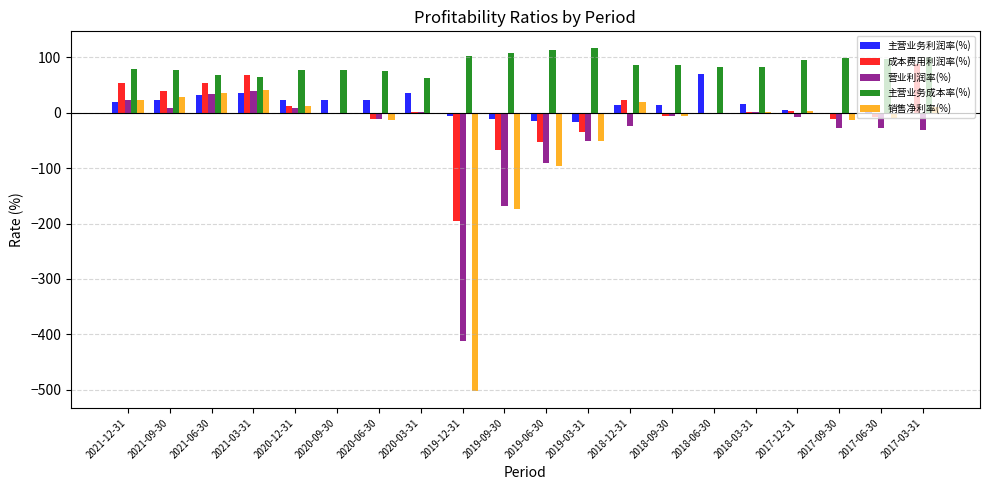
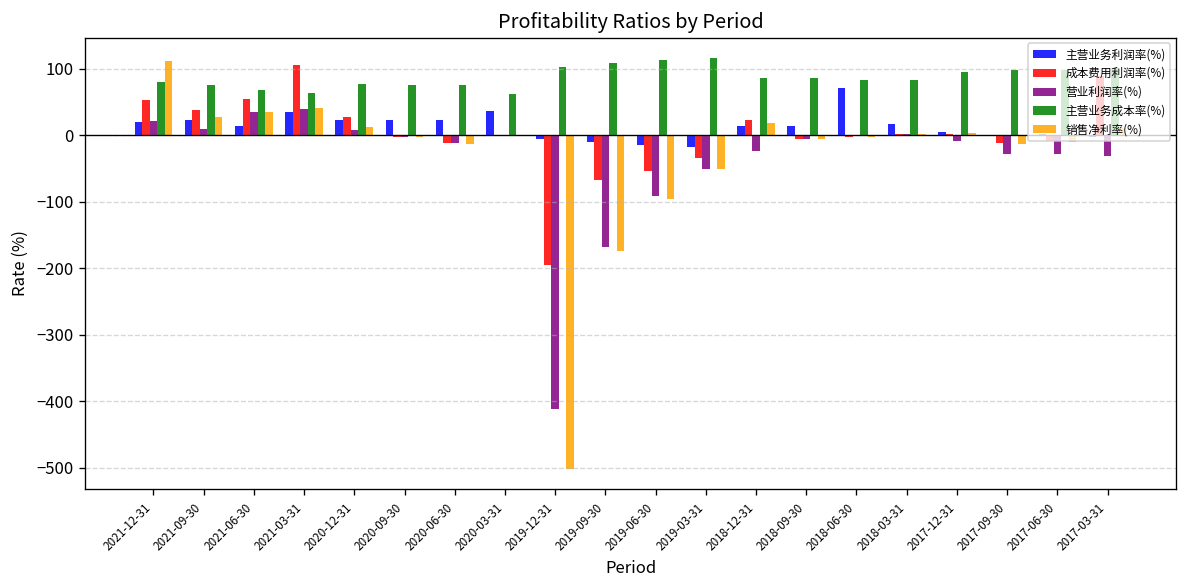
销售净利率(%), 2021-12-31: 20 -> 110
主营业务利润率(%), 2021-06-30: 30 -> 10
成本费用利润率(%), 2021-03-31: 70 -> 110
成本费用利润率(%), 2020-12-31: 10 -> 30
